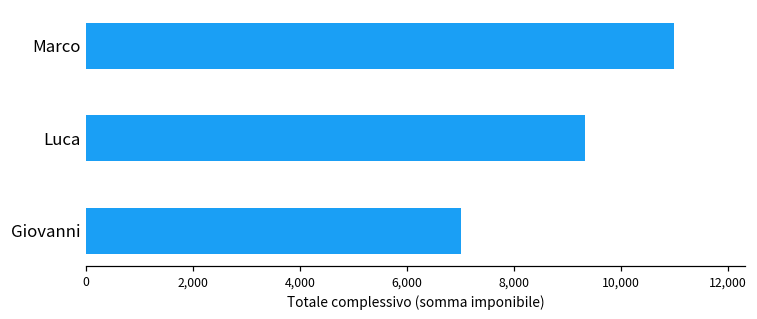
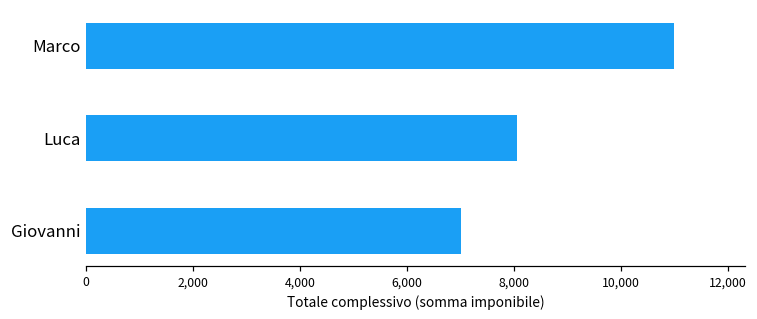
Luca: 9,300 -> 8,100
